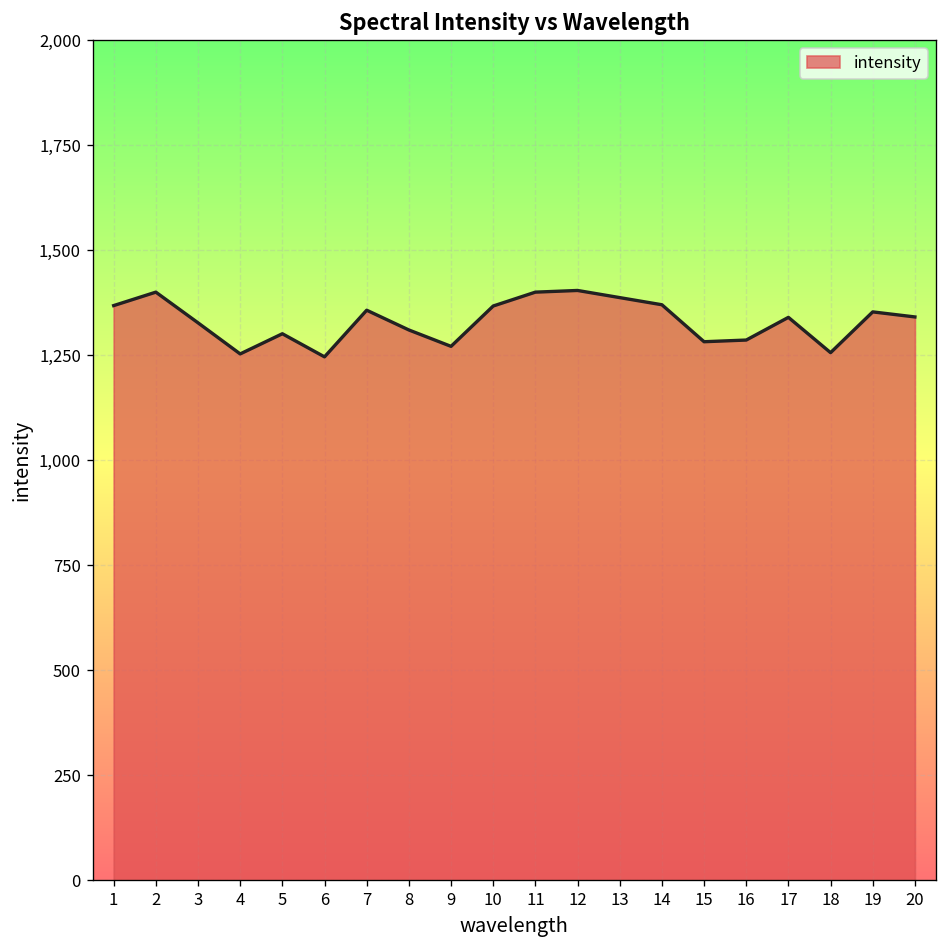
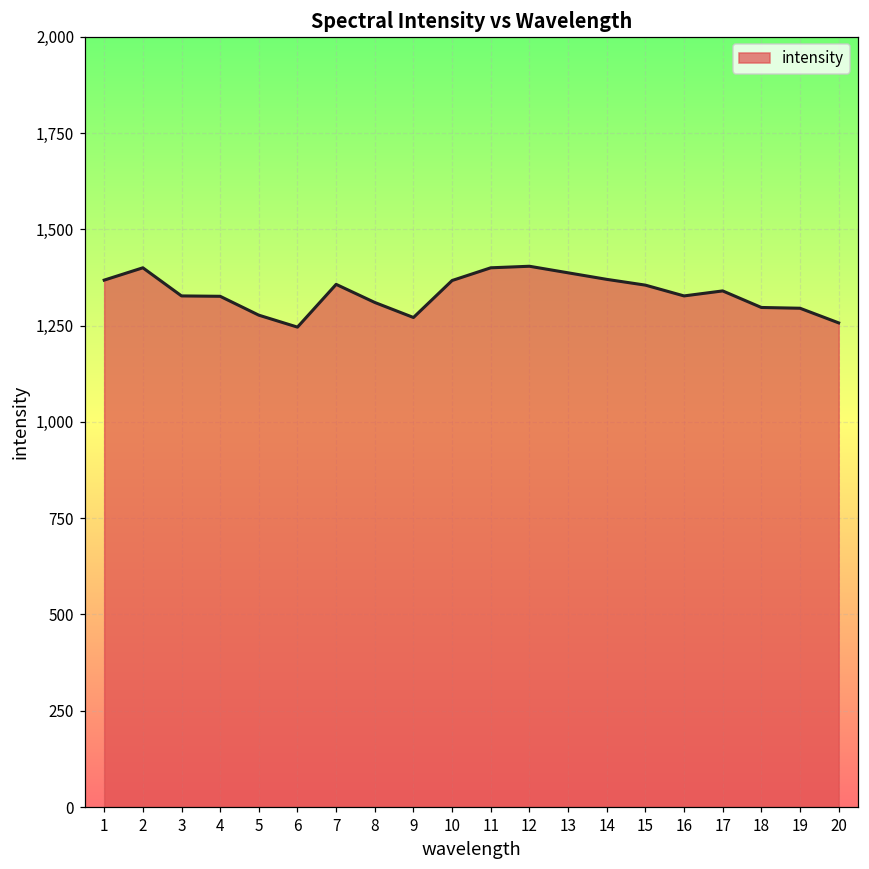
4: 1,250 -> 1,330
5: 1,300 -> 1,280
15: 1,280 -> 1,360
16: 1,290 -> 1,330
18: 1,260 -> 1,300
19: 1,350 -> 1,300
20: 1,340 -> 1,260
